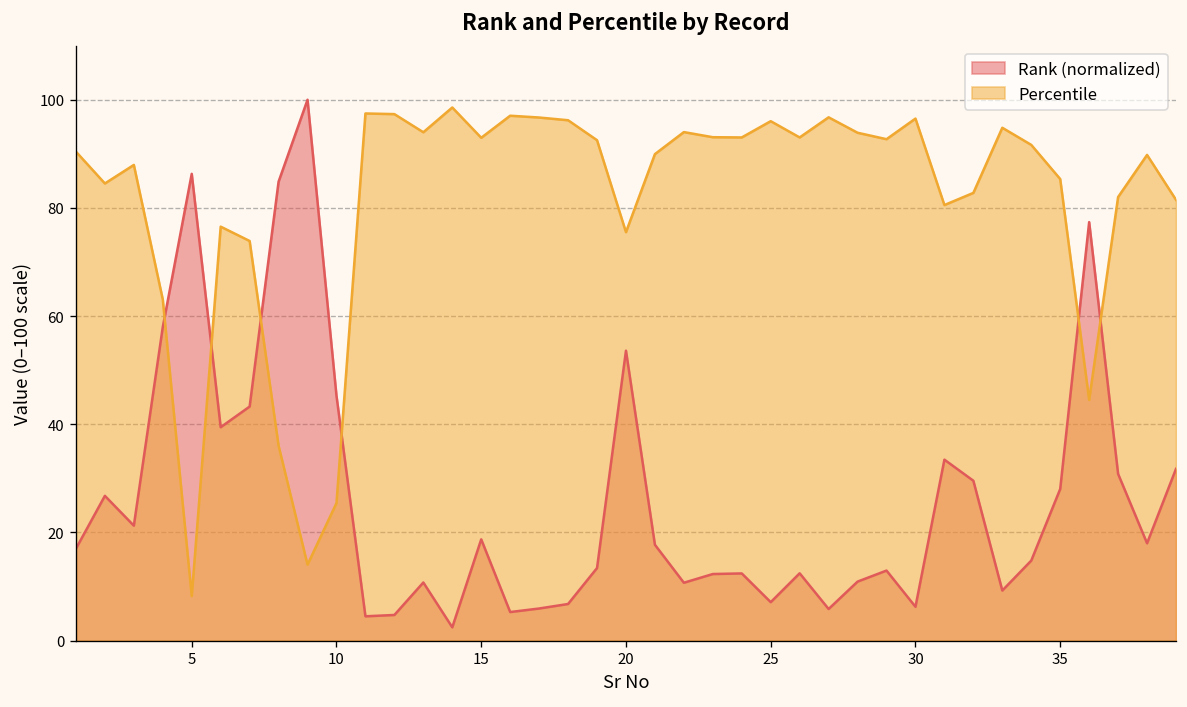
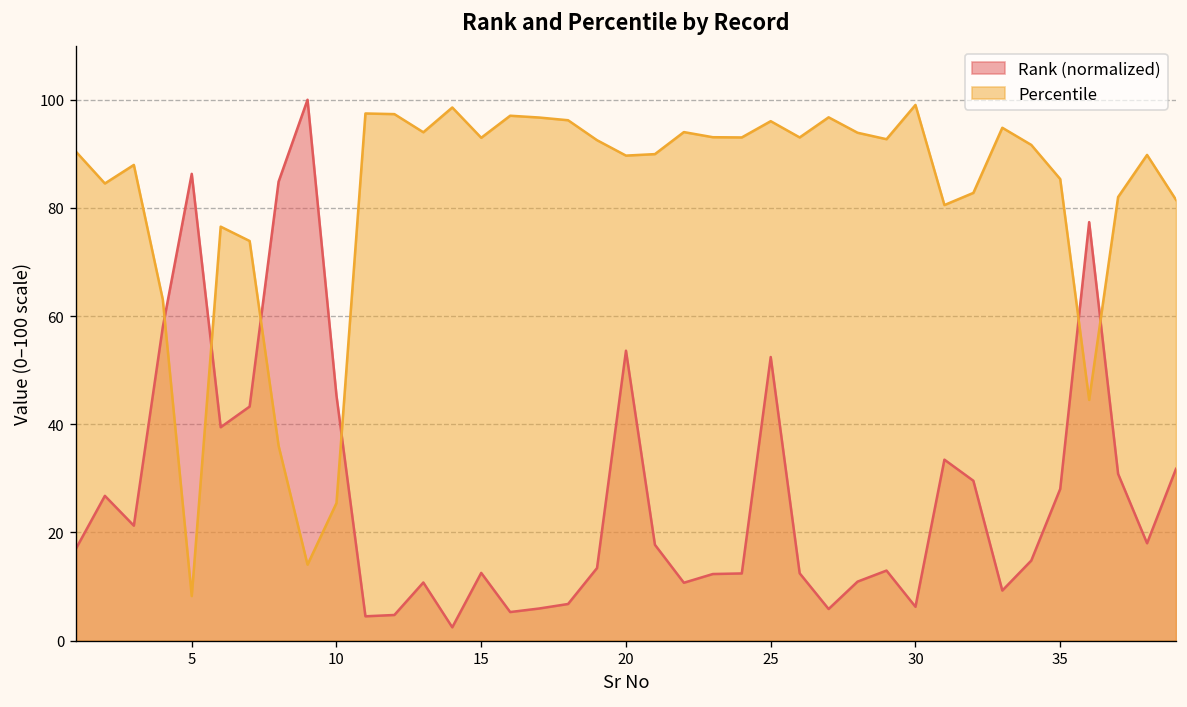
Rank (normalized), 15: 19 -> 13
Percentile, 20: 76 -> 90
Rank (normalized), 25: 7 -> 52
Percentile, 30: 97 -> 99
